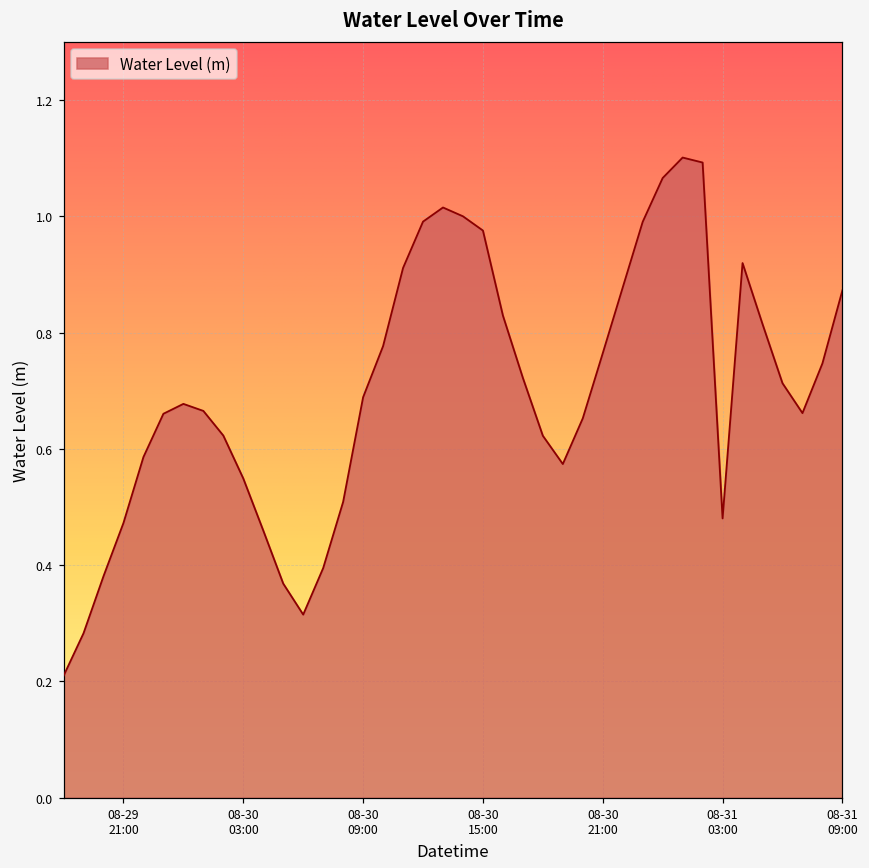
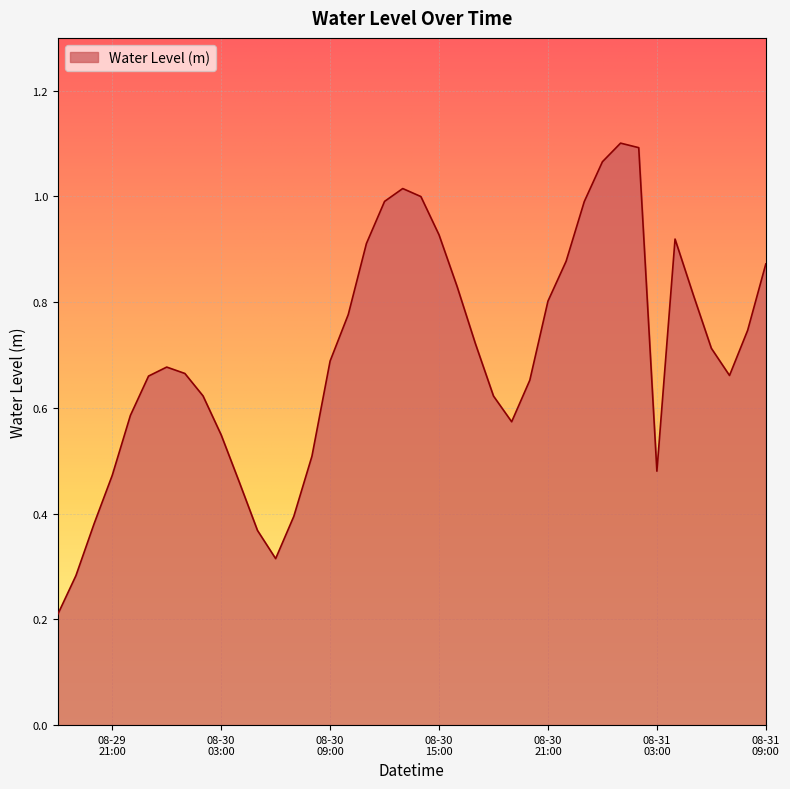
08-30 15:00: 0.98 -> 0.93
08-30 21:00: 0.76 -> 0.80
